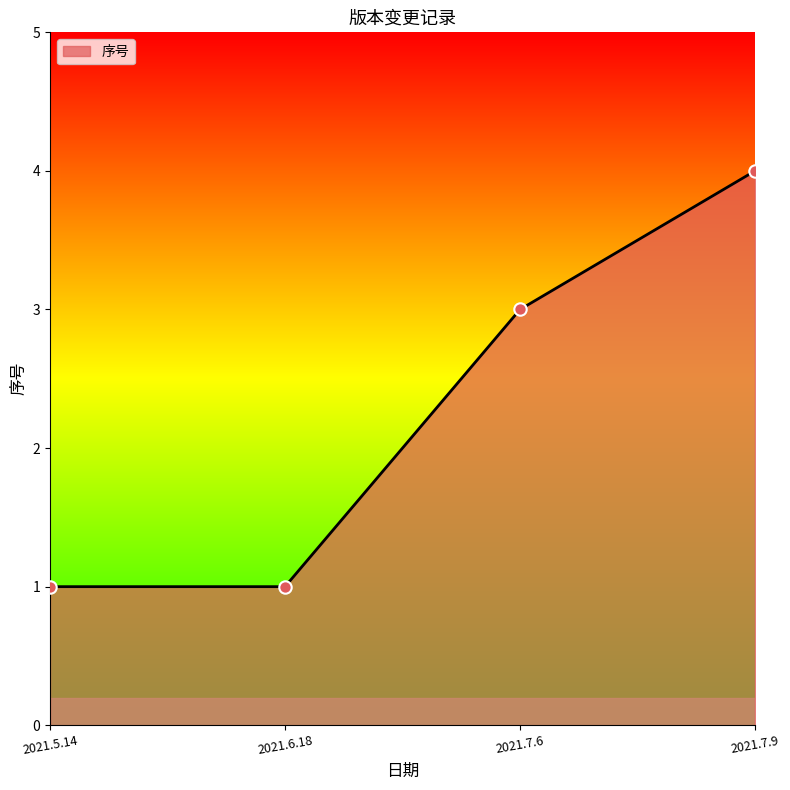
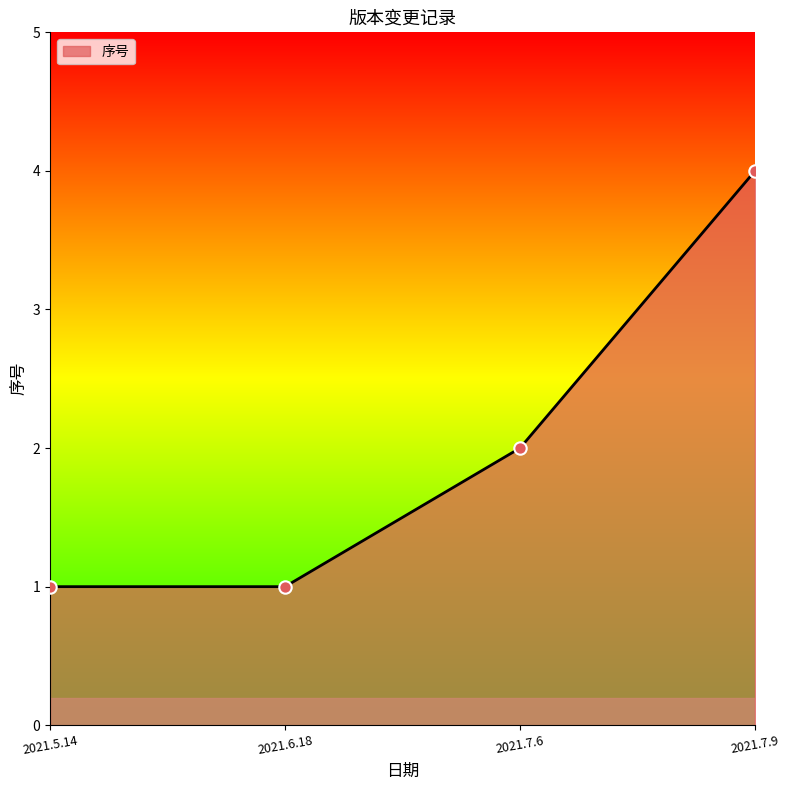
2021.7.6: 3 -> 2
